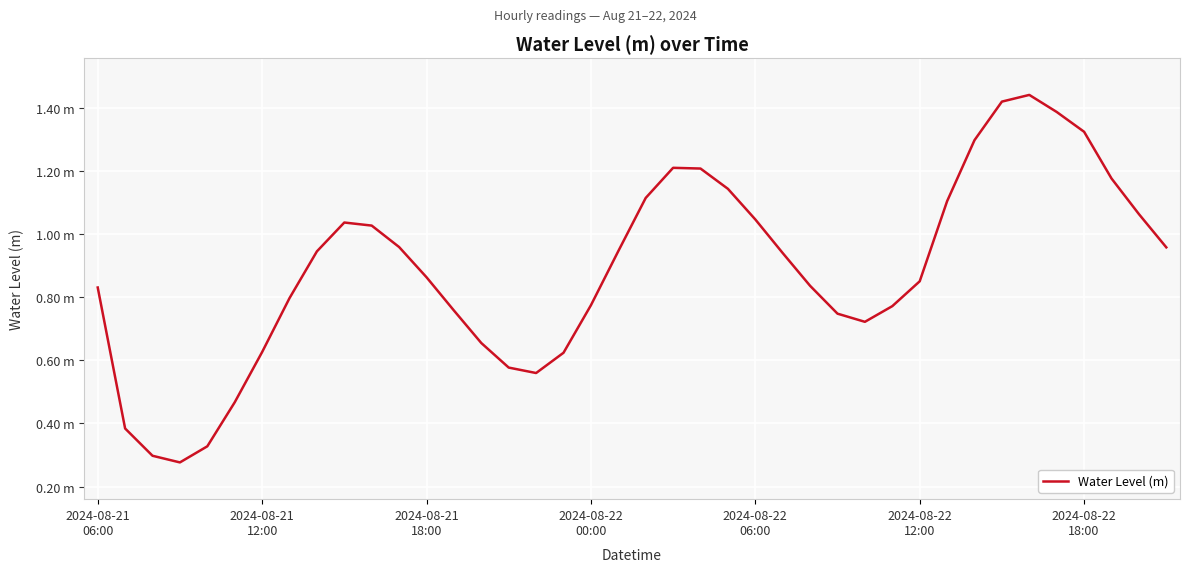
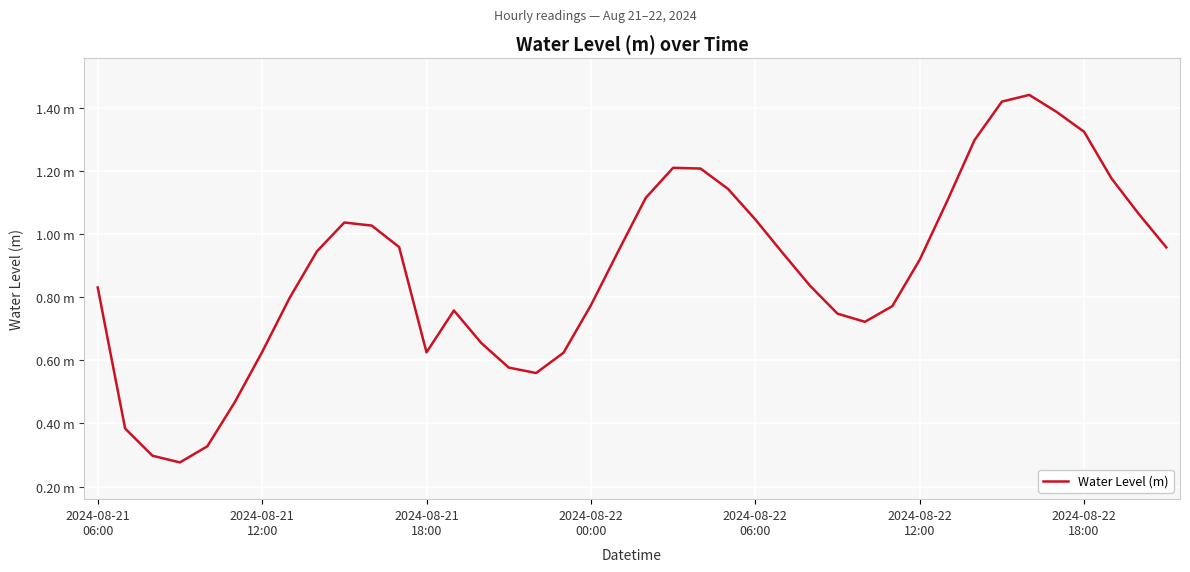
2024-08-21 18:00: 0.86 m -> 0.63 m
2024-08-22 12:00: 0.85 m -> 0.92 m
